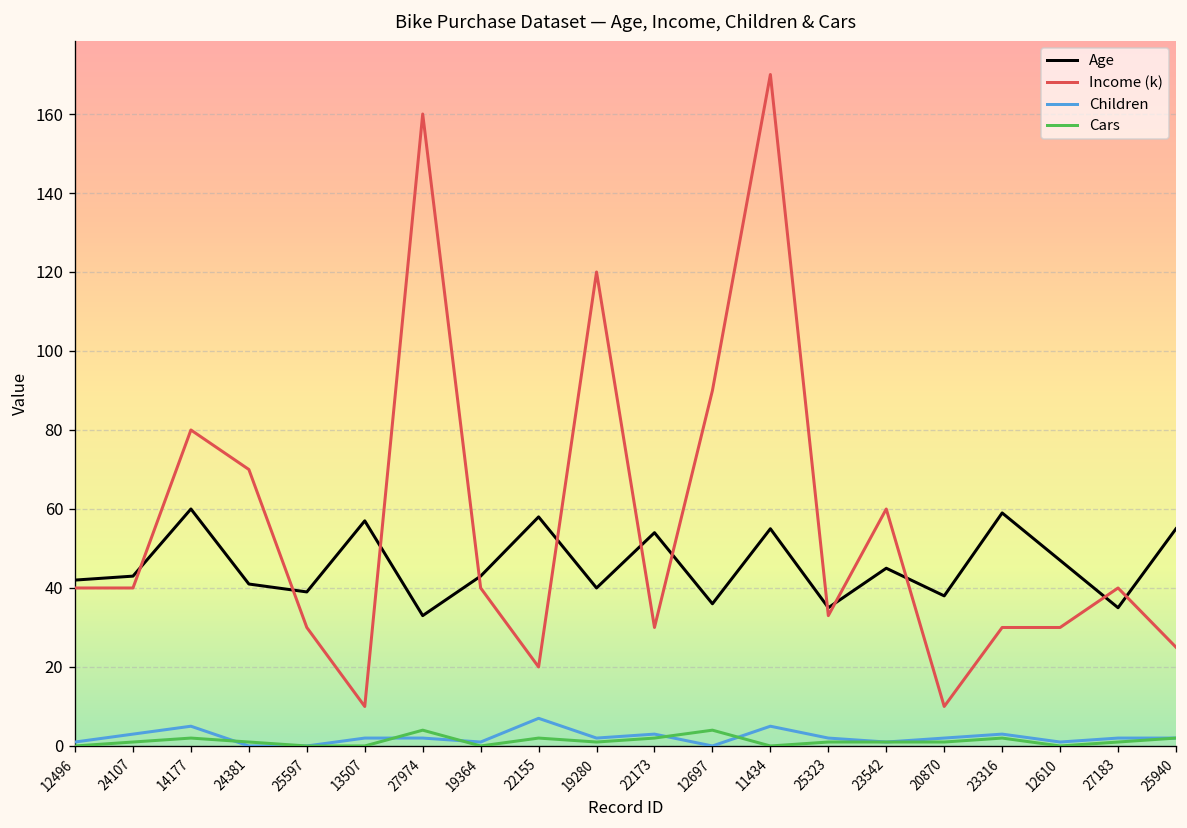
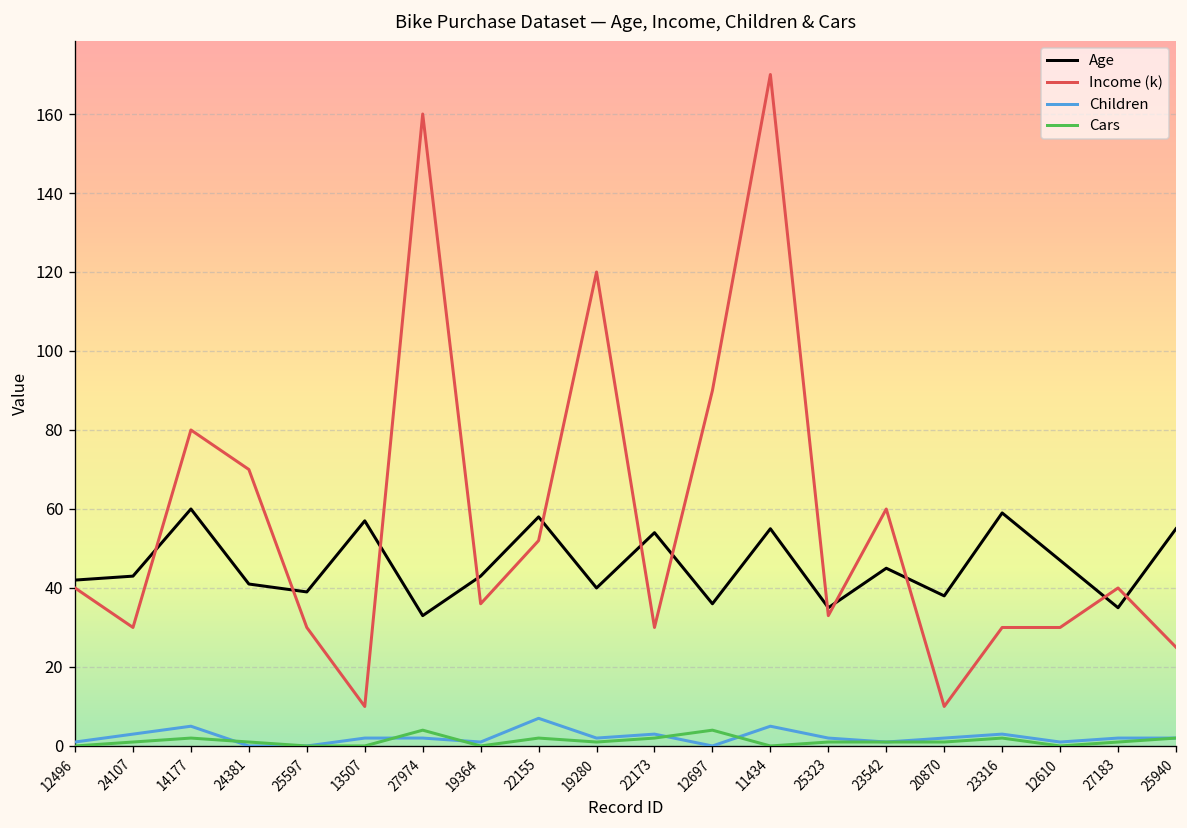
Income (k), 24107: 40 -> 30
Income (k), 19364: 40 -> 36
Income (k), 22155: 20 -> 52
